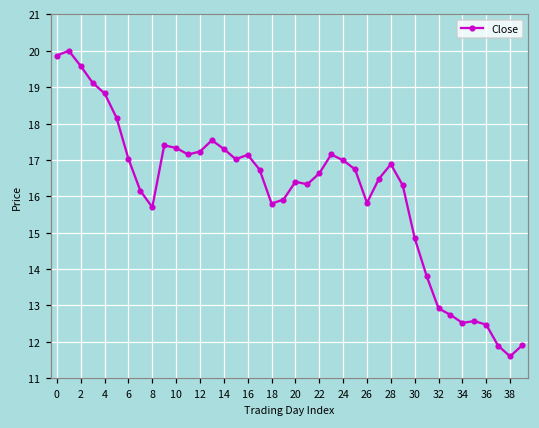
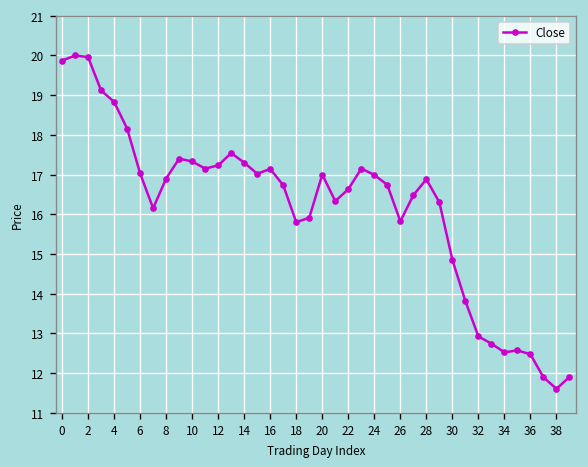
2: 19.6 -> 20.0
8: 15.7 -> 16.9
20: 16.4 -> 17.0
